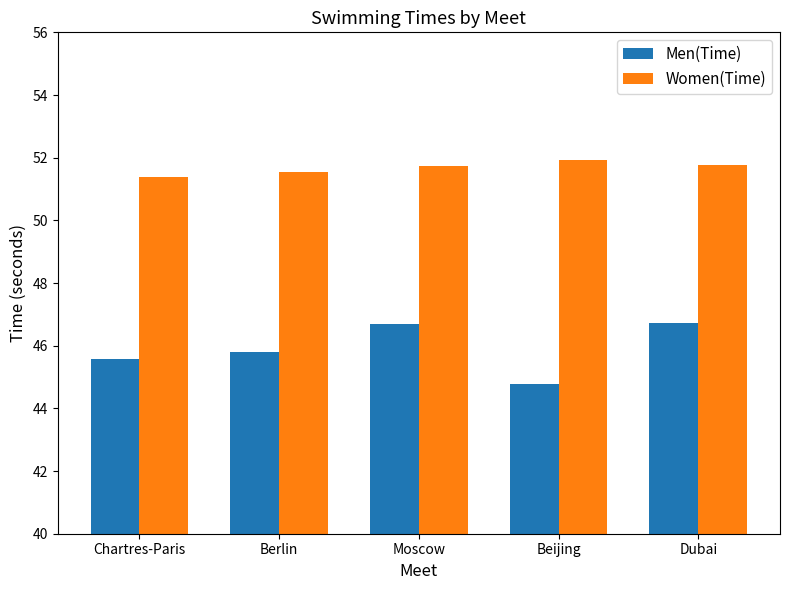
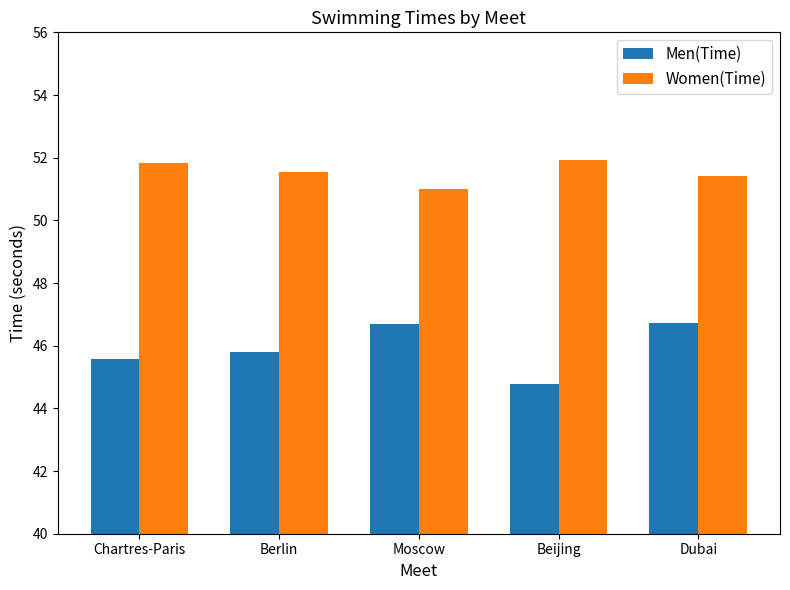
Women(Time), Chartres-Paris: 51.4 -> 51.8
Women(Time), Moscow: 51.8 -> 51.0
Women(Time), Dubai: 51.8 -> 51.4
